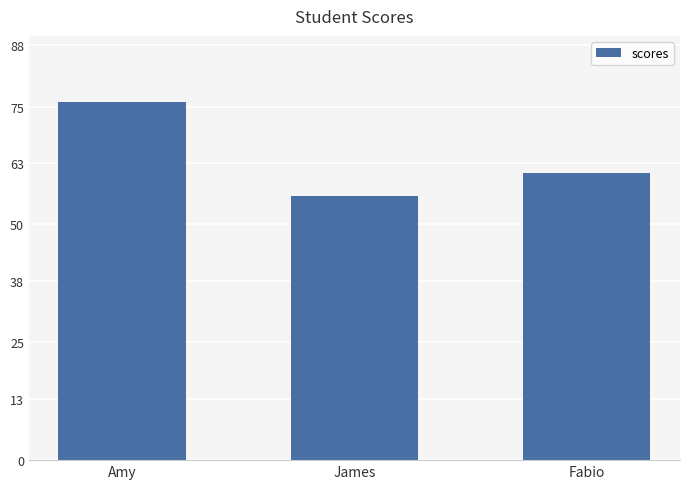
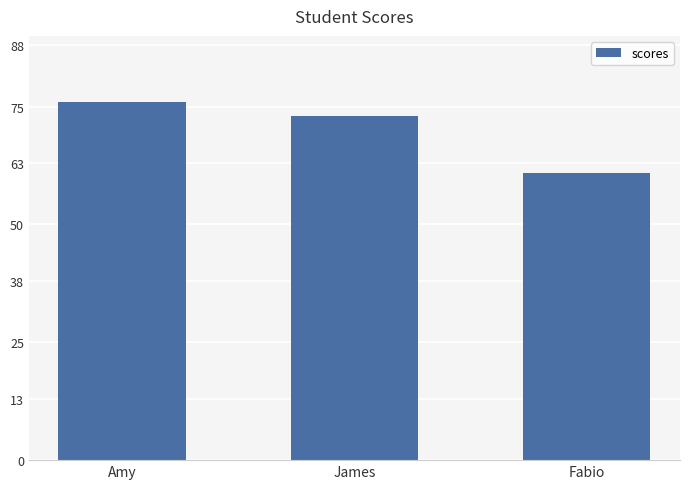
James: 56 -> 73
